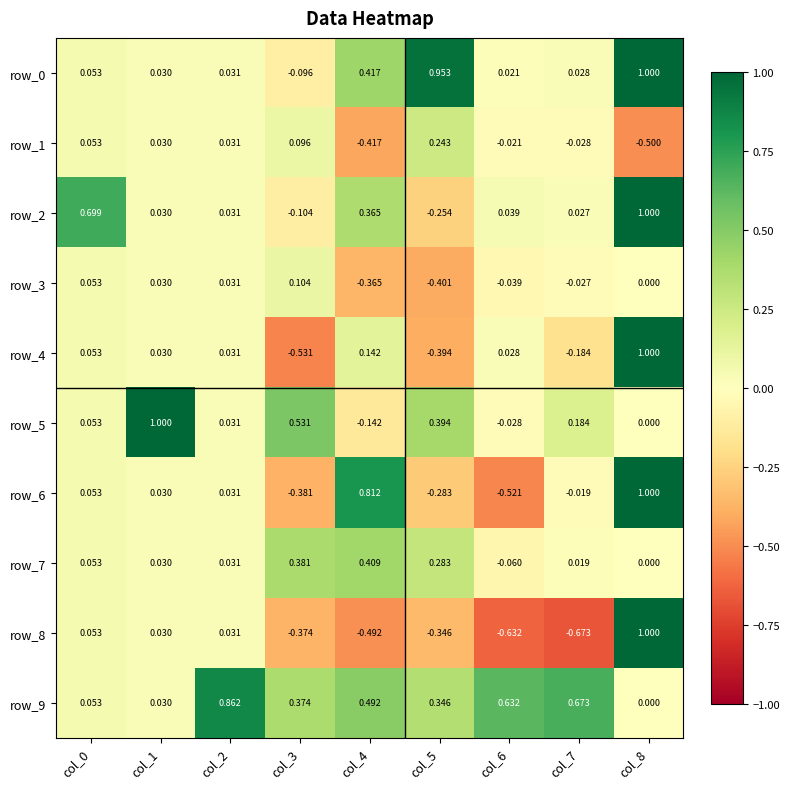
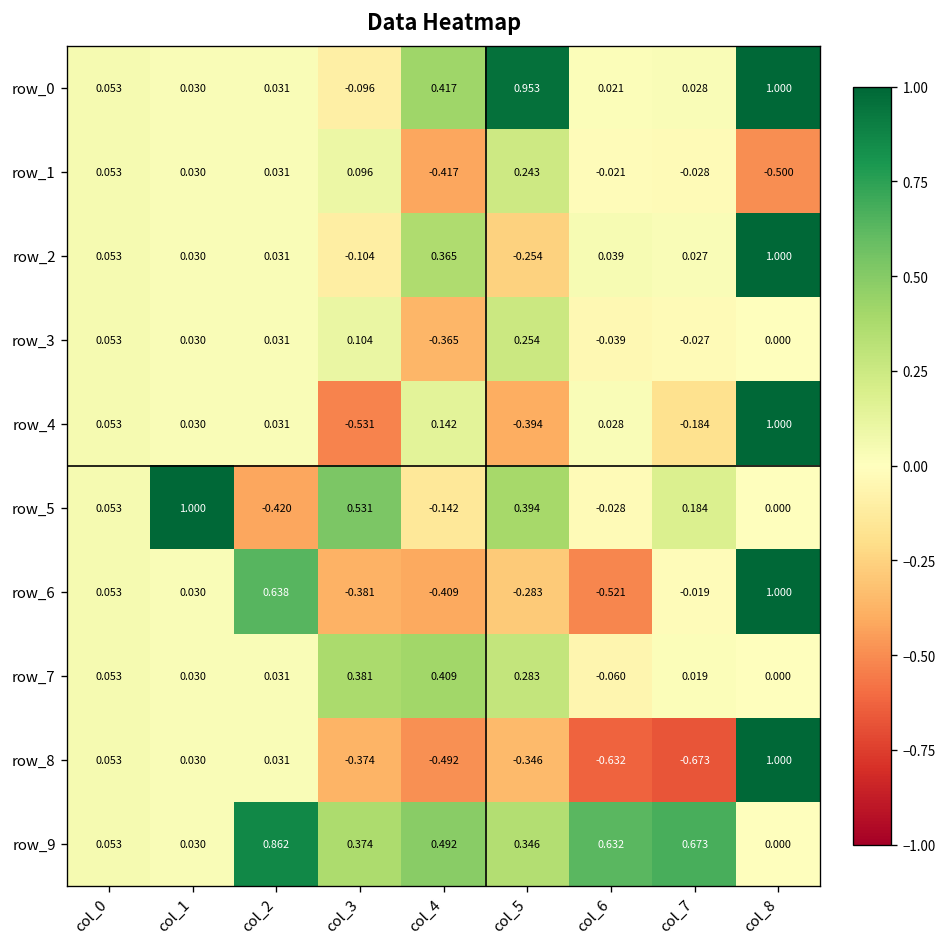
row_2, col_0: 0.699 -> 0.053
row_3, col_5: -0.401 -> 0.254
row_5, col_2: 0.031 -> -0.420
row_6, col_2: 0.031 -> 0.638
row_6, col_4: 0.812 -> -0.409
